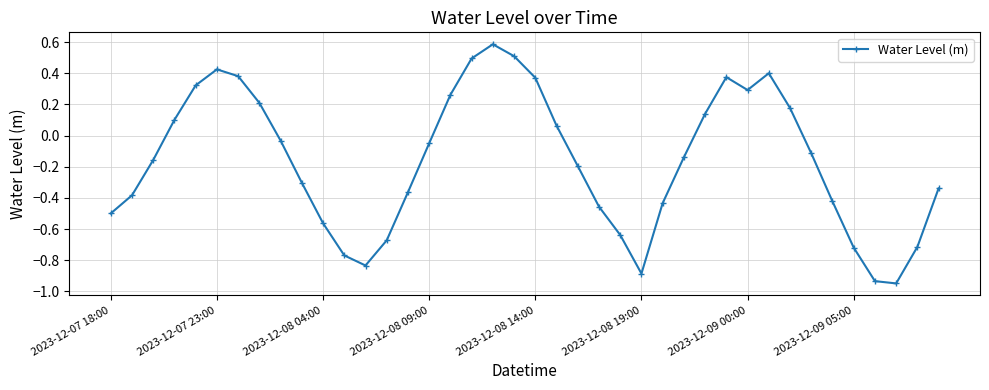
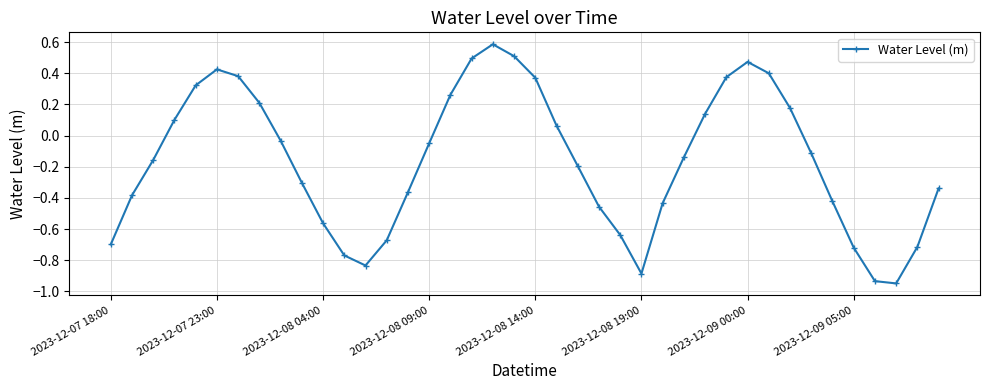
2023-12-07 18:00: -0.50 -> -0.70
2023-12-09 00:00: 0.29 -> 0.47
